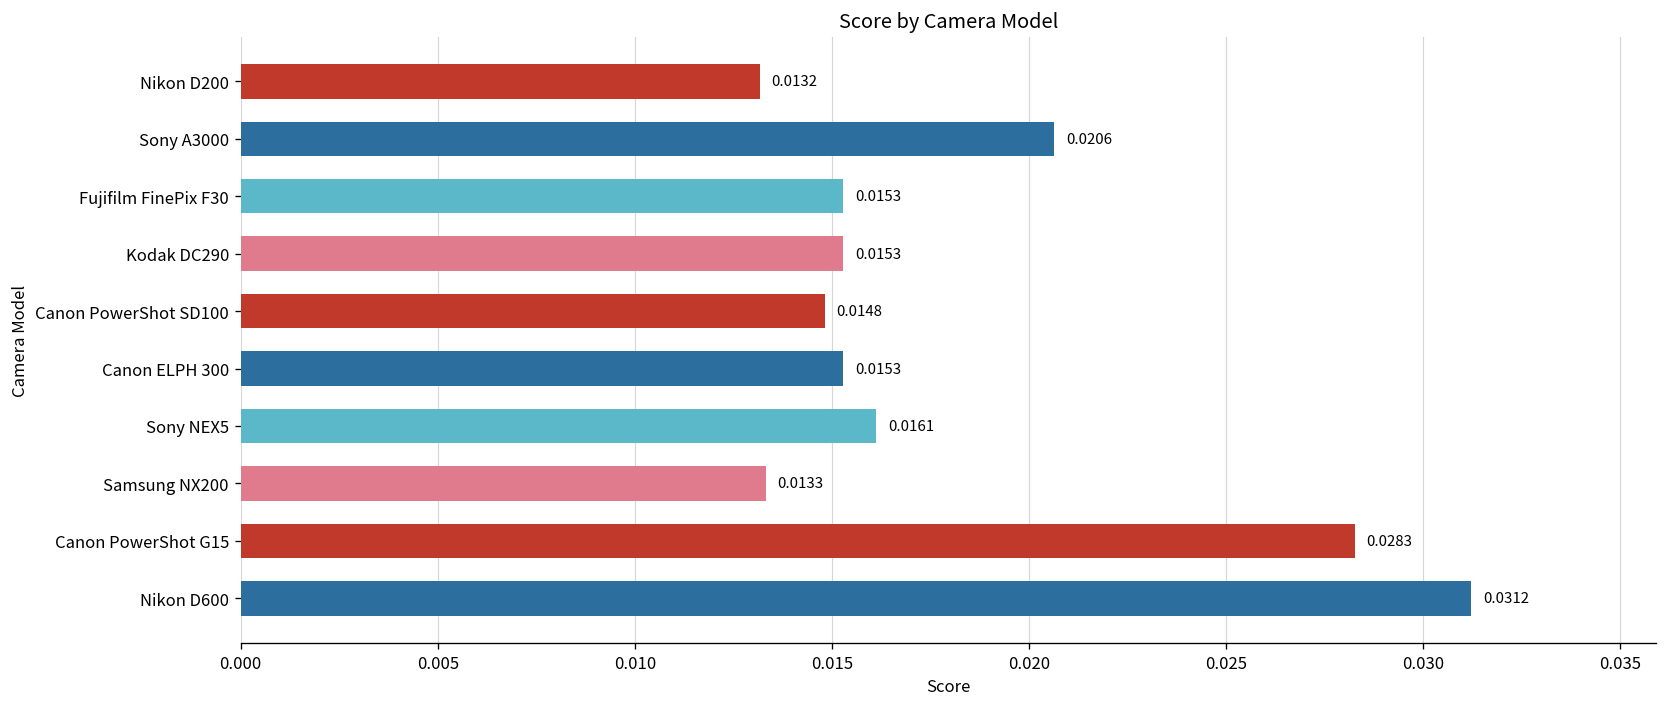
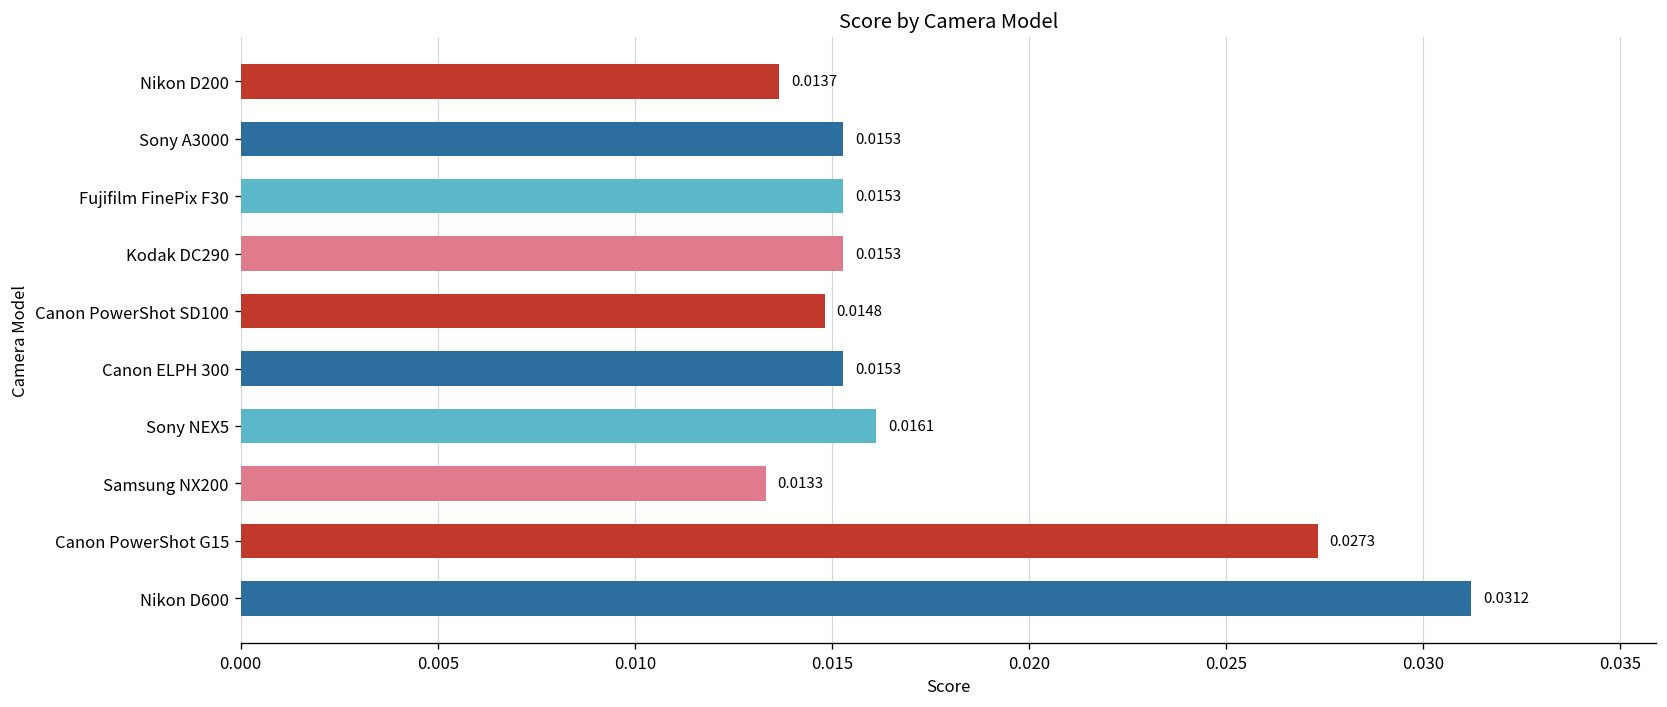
Nikon D200: 0.0132 -> 0.0137
Sony A3000: 0.0206 -> 0.0153
Canon PowerShot G15: 0.0283 -> 0.0273
